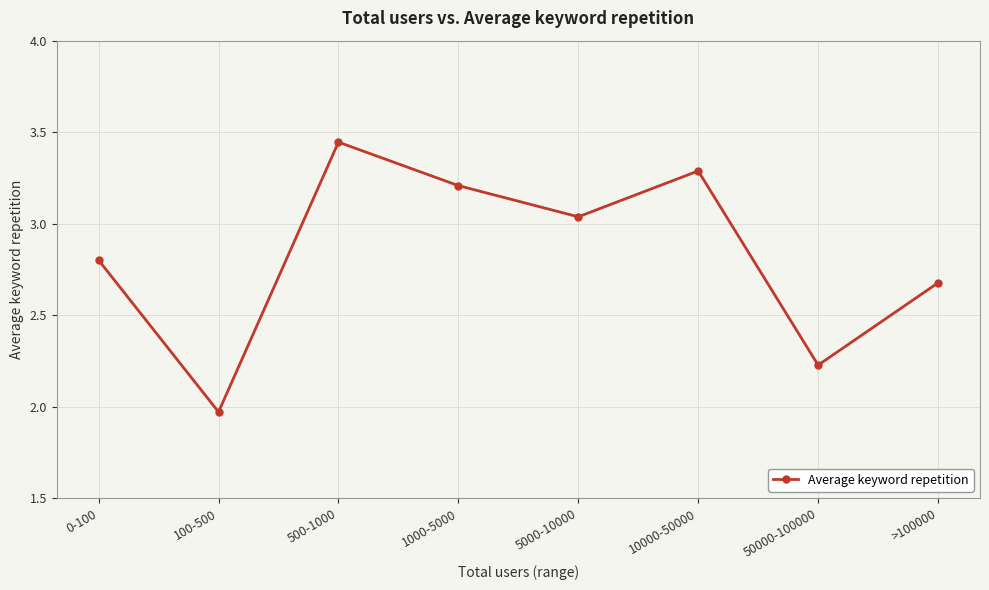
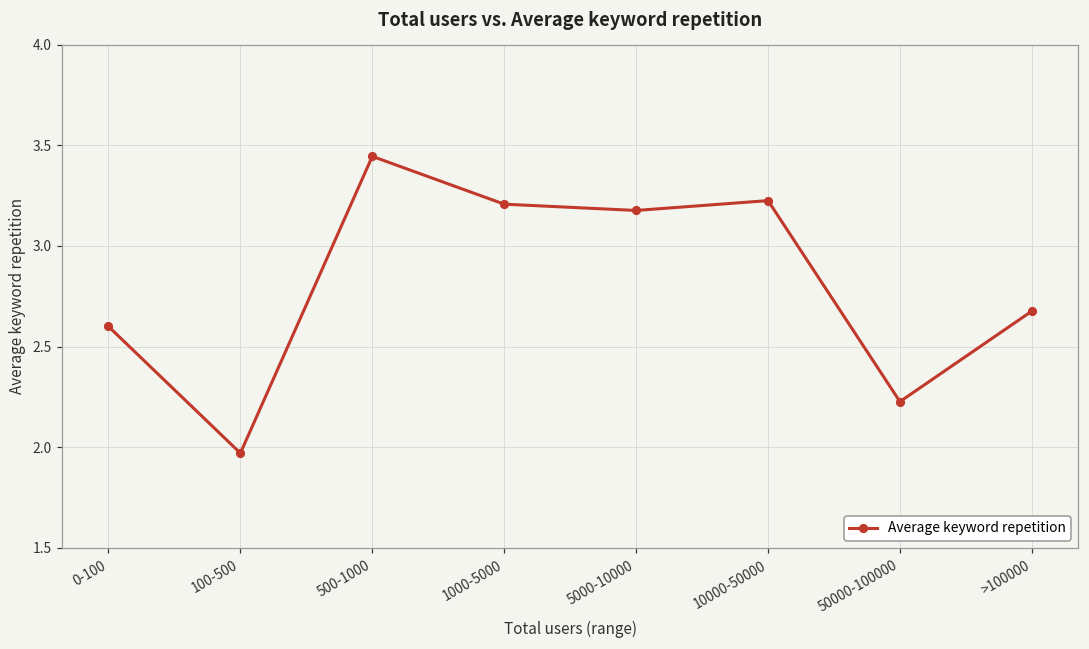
0-100: 2.8 -> 2.6
5000-10000: 3.04 -> 3.18
10000-50000: 3.29 -> 3.23
